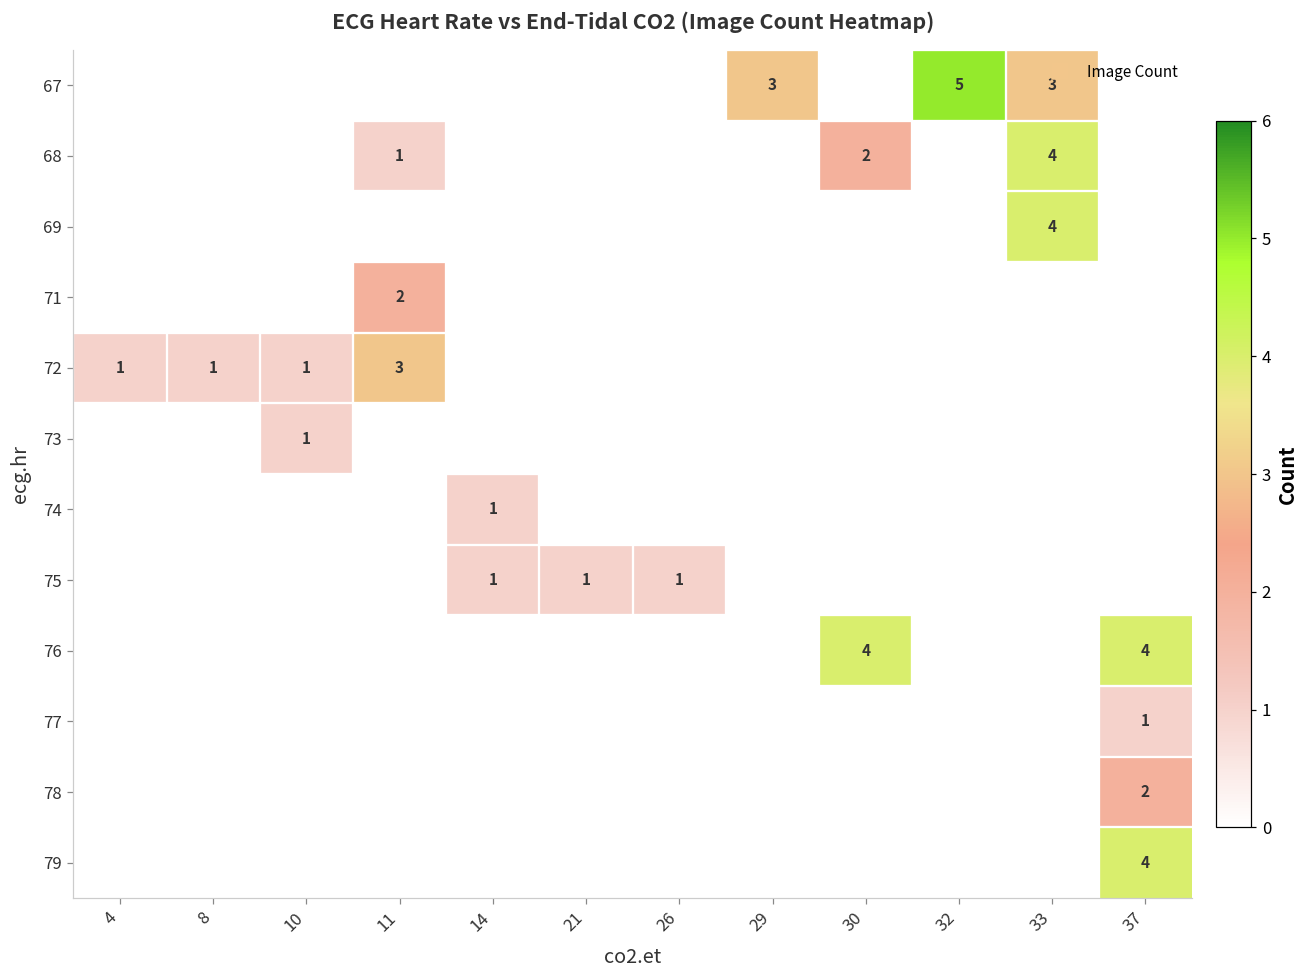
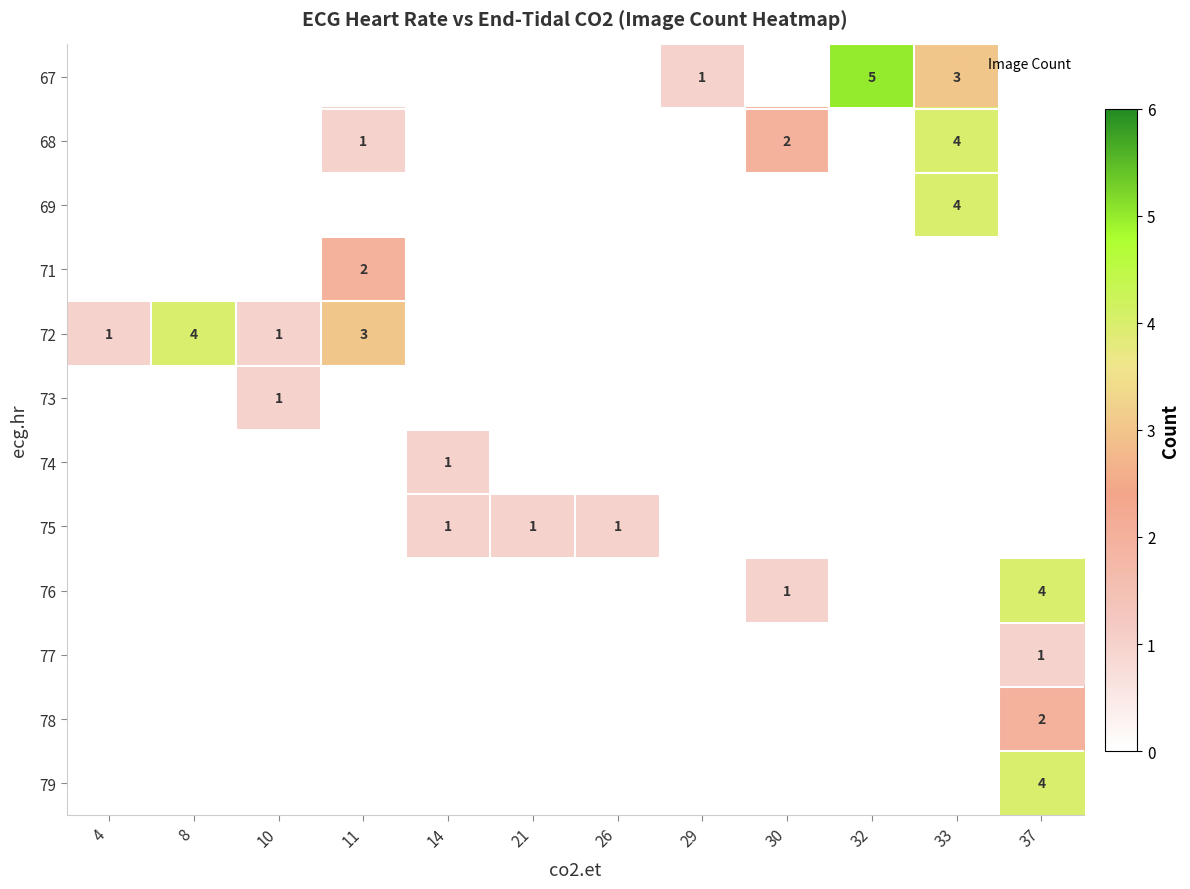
67, 29: 3 -> 1
72, 8: 1 -> 4
76, 30: 4 -> 1
